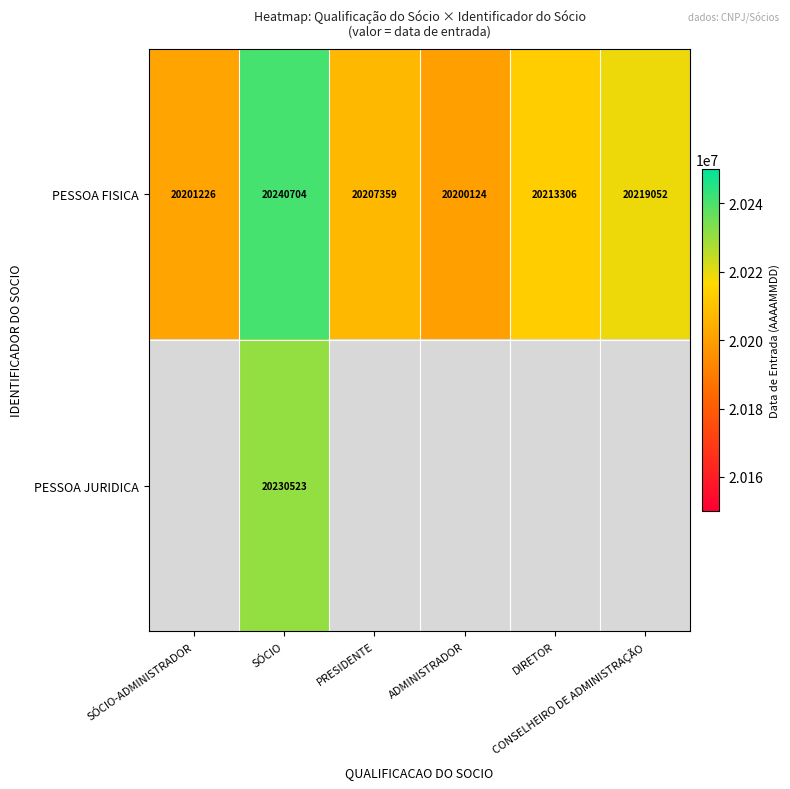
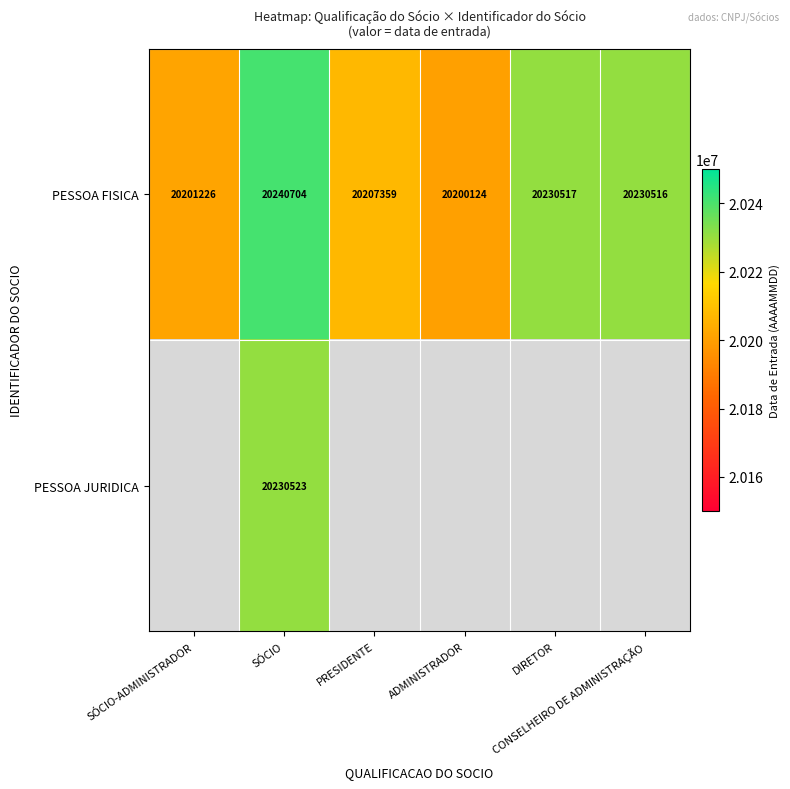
PESSOA FISICA, DIRETOR: 20213306 -> 20230517
PESSOA FISICA, CONSELHEIRO DE ADMINISTRAÇÃO: 20219052 -> 20230516
